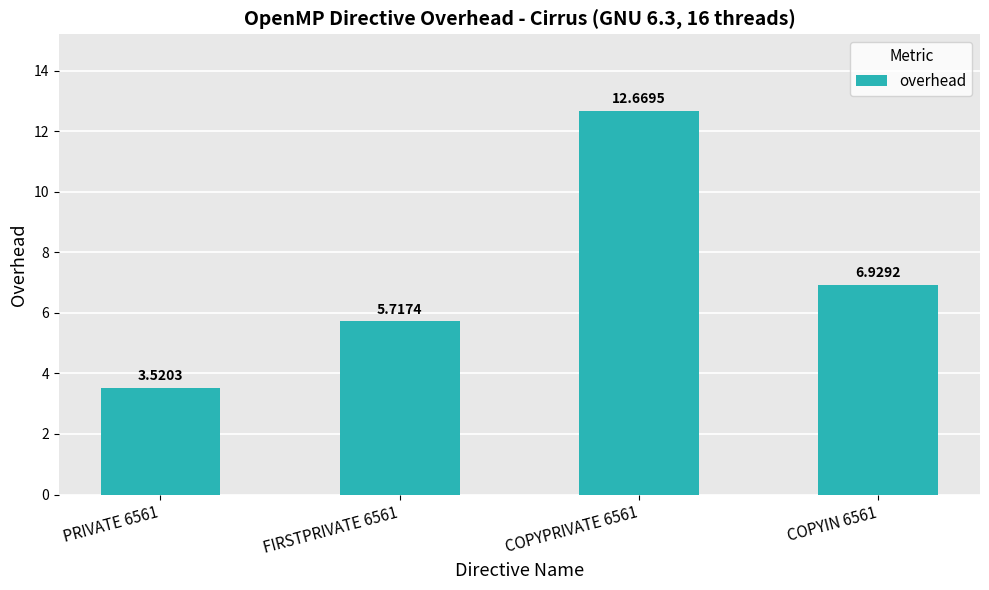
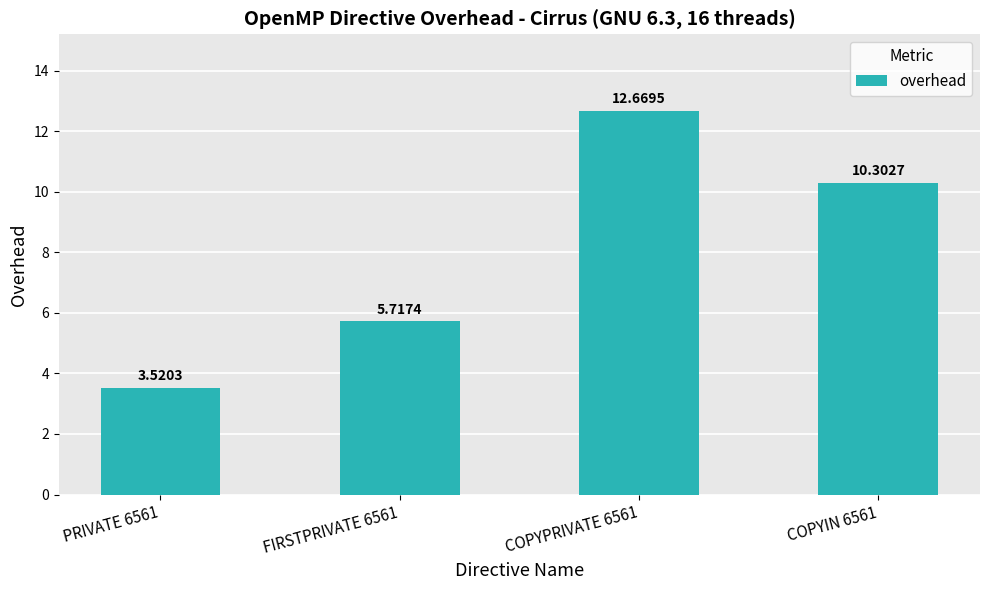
COPYIN 6561: 6.9292 -> 10.3027
